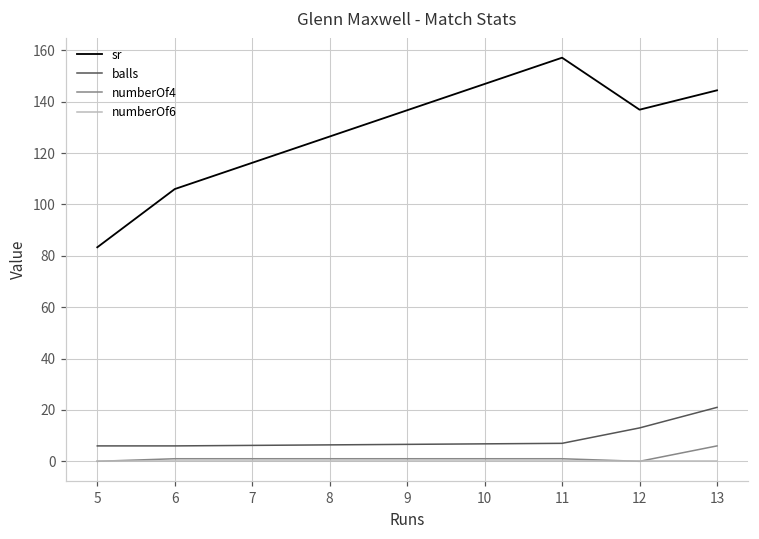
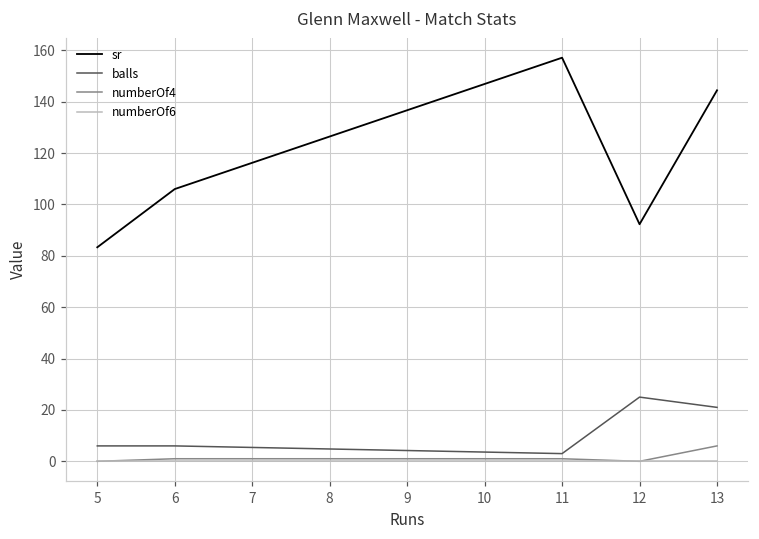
balls, 11: 7 -> 3
sr, 12: 137 -> 92
balls, 12: 13 -> 25
